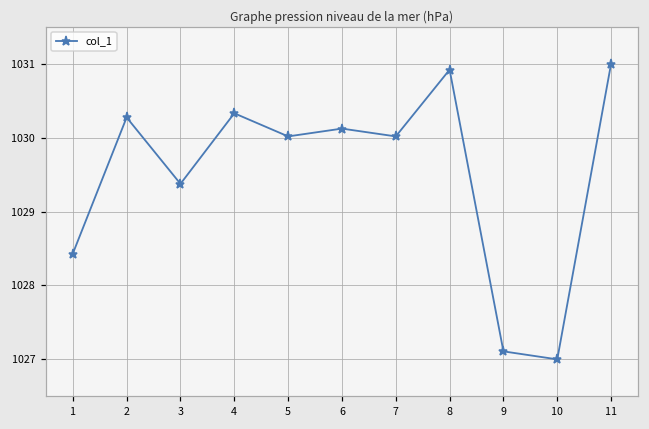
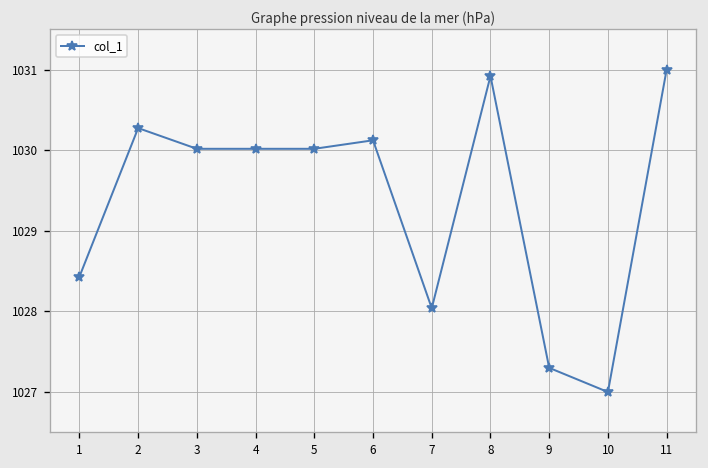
3: 1029.4 -> 1030.0
4: 1030.3 -> 1030.0
7: 1030.0 -> 1028.0
9: 1027.1 -> 1027.3
